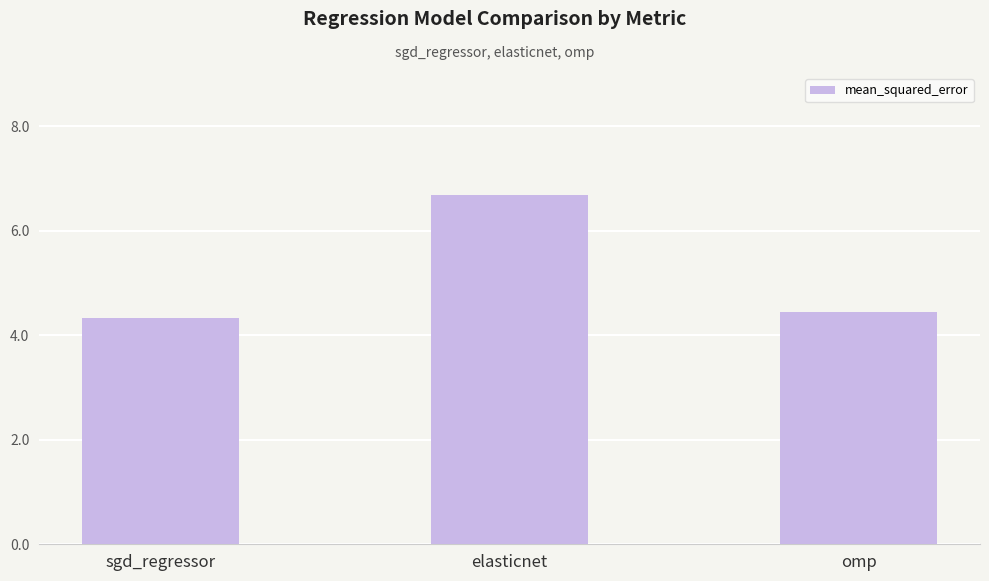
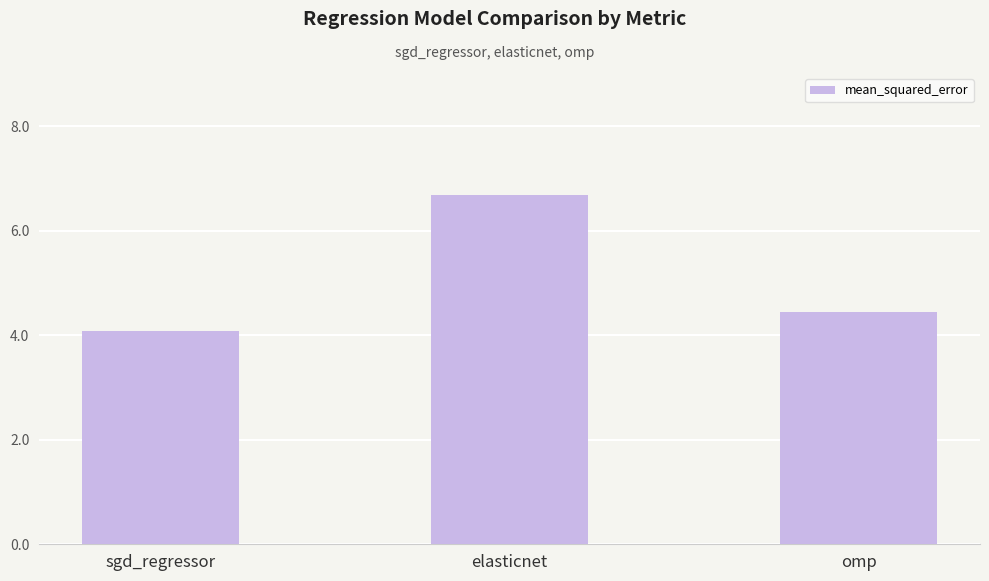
sgd_regressor: 4.3 -> 4.1
